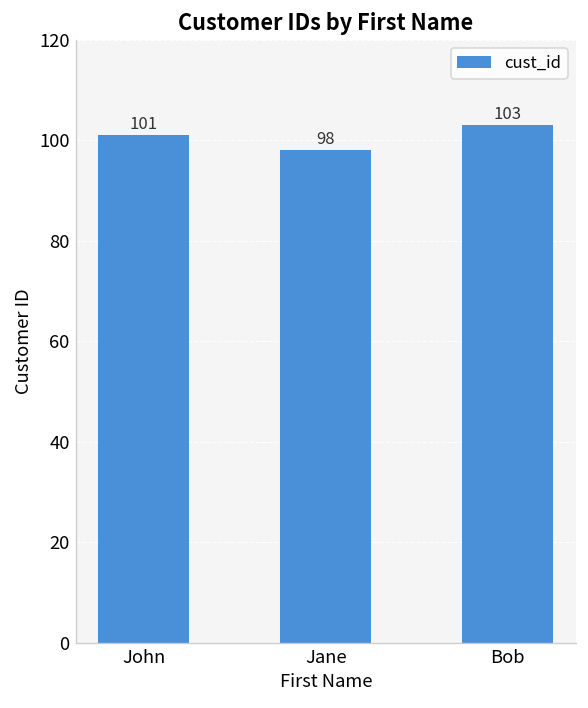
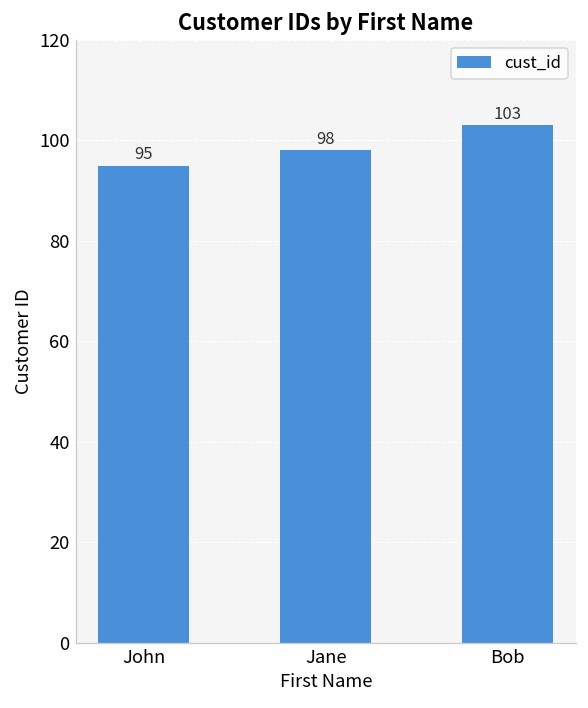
John: 101 -> 95
